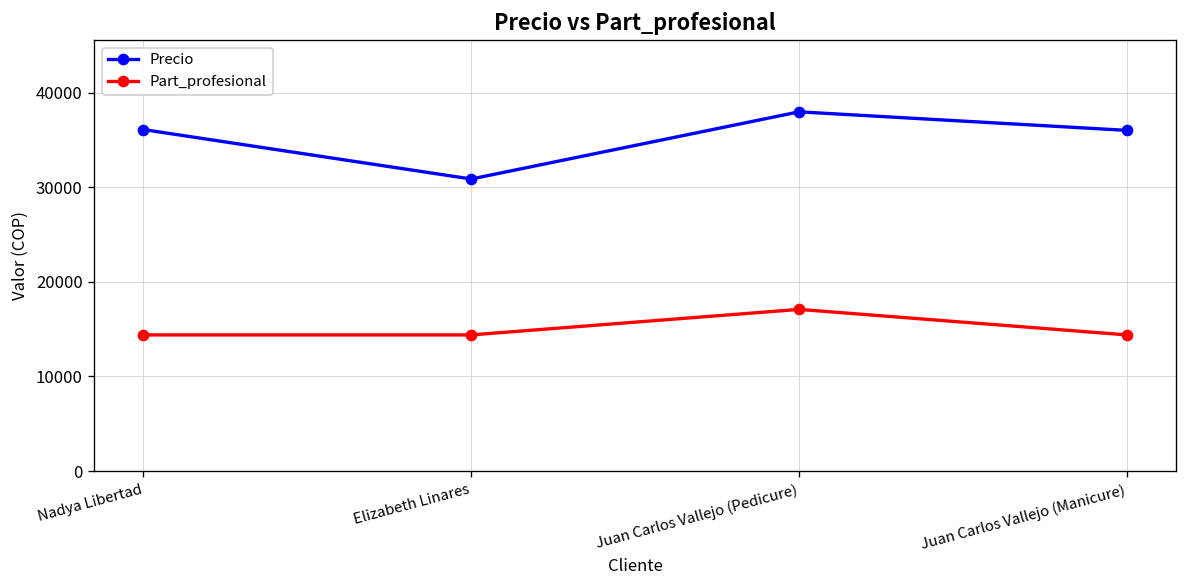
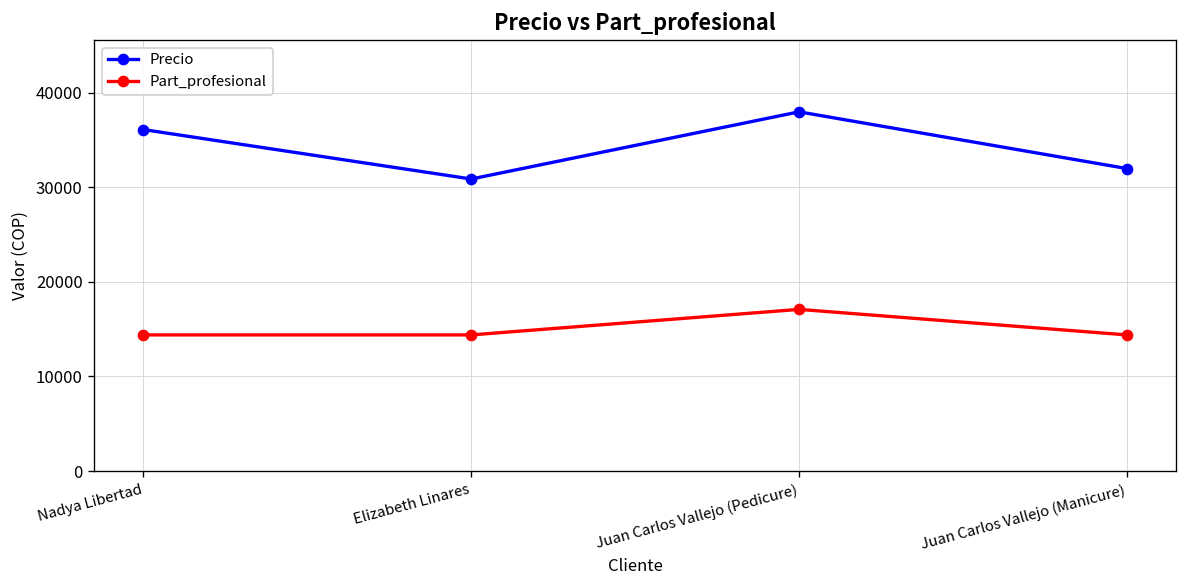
Precio, Juan Carlos Vallejo (Manicure): 36000 -> 32000
